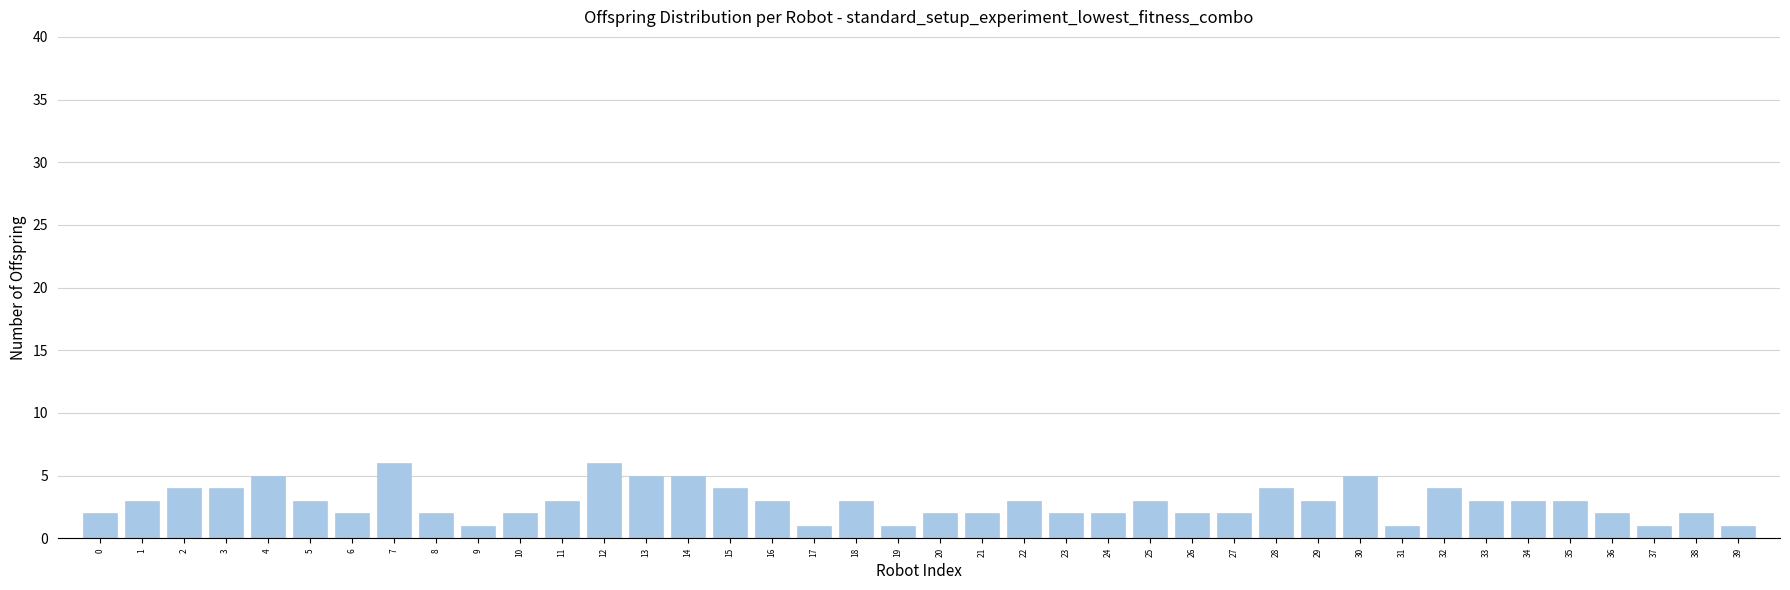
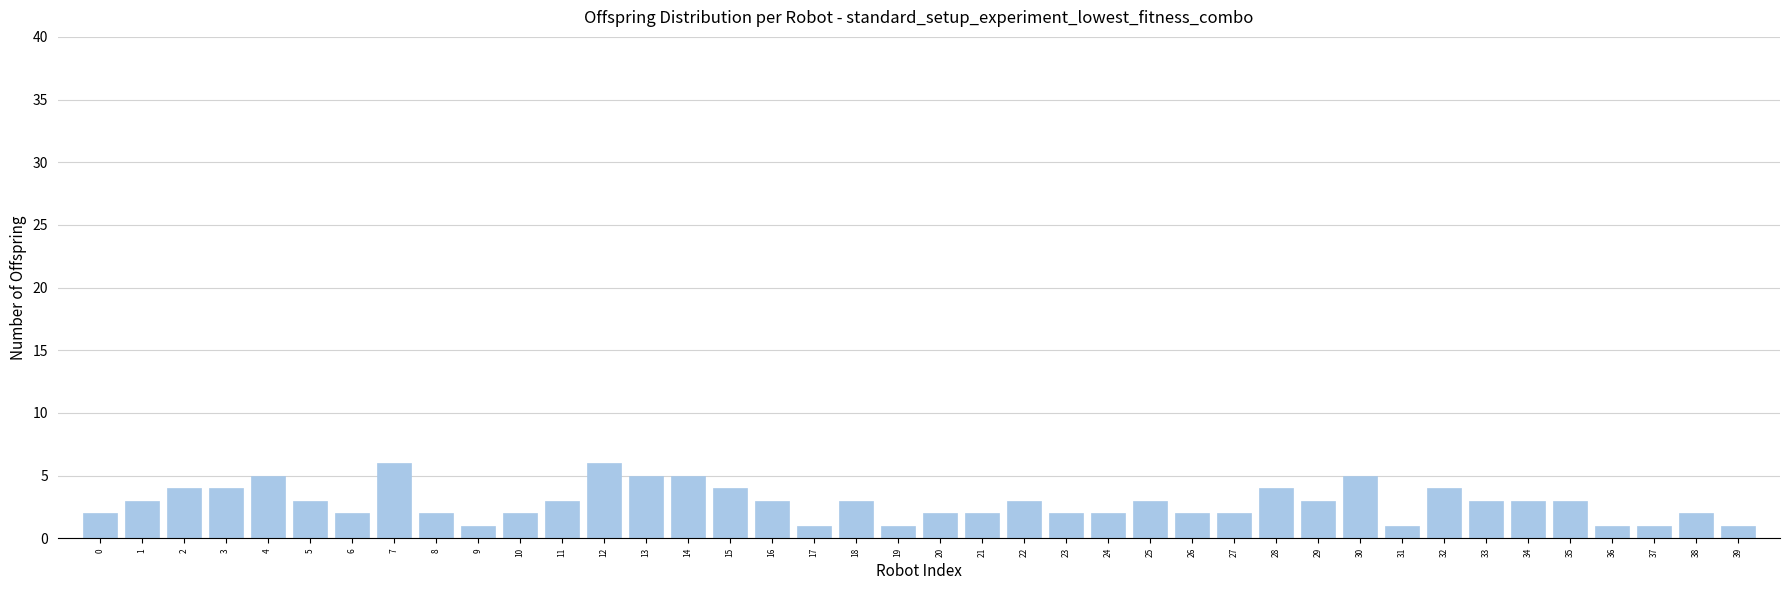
36: 2 -> 1
